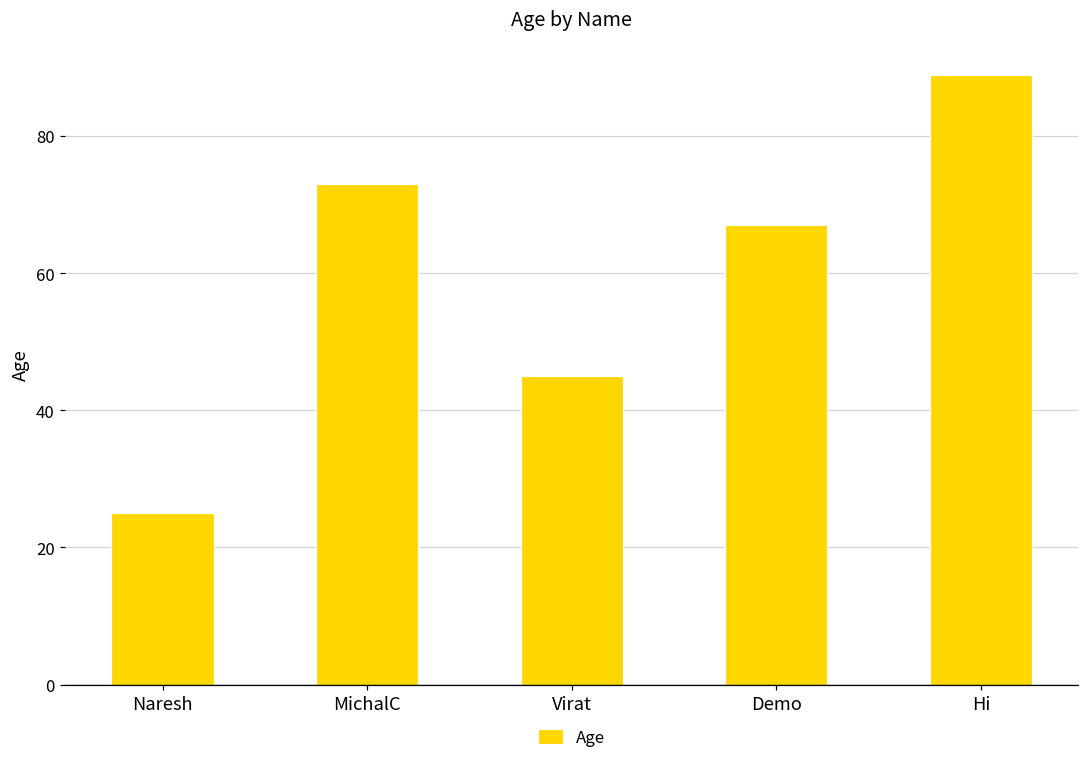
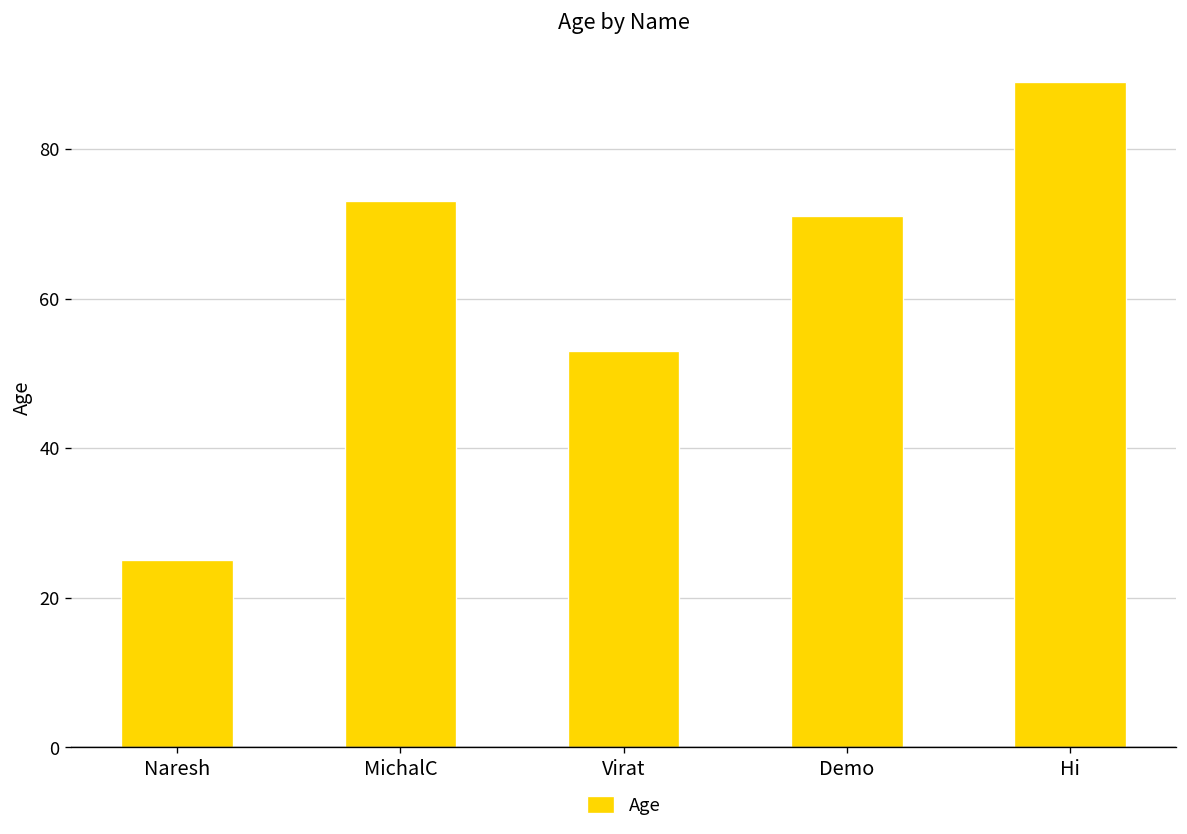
Virat: 45 -> 53
Demo: 67 -> 71
